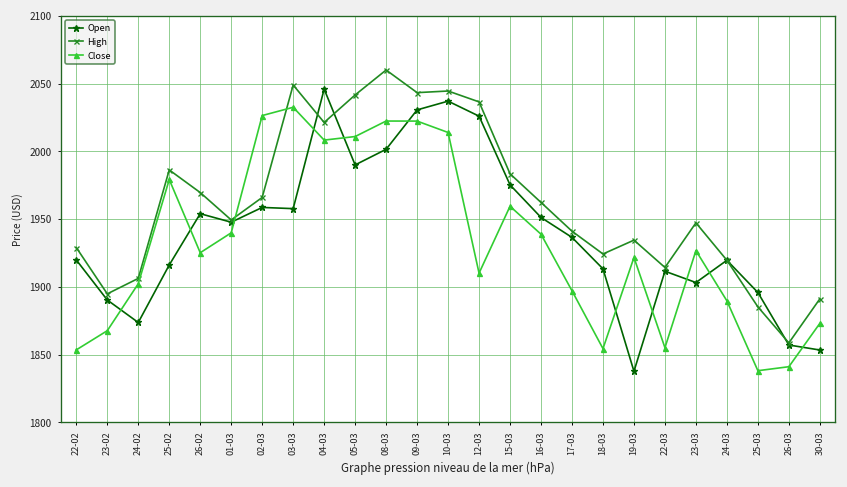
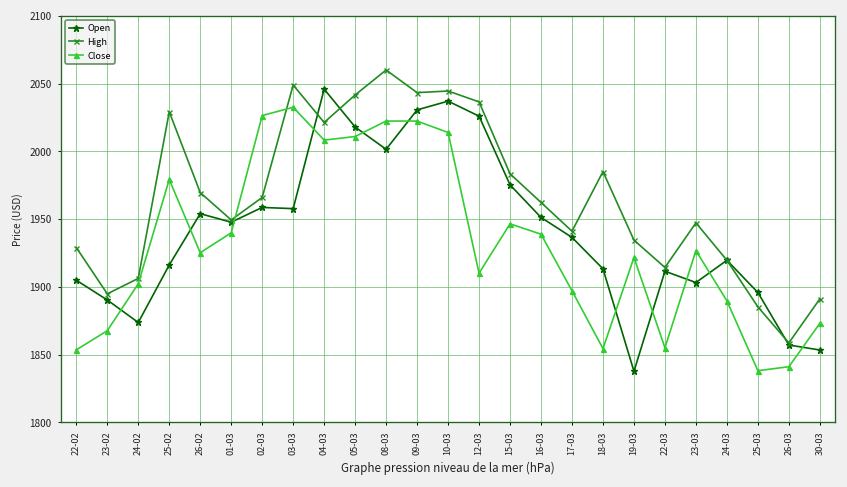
Open, 22-02: 1920 -> 1905
High, 25-02: 1986 -> 2029
Open, 05-03: 1990 -> 2018
Close, 15-03: 1959 -> 1947
High, 18-03: 1924 -> 1985
